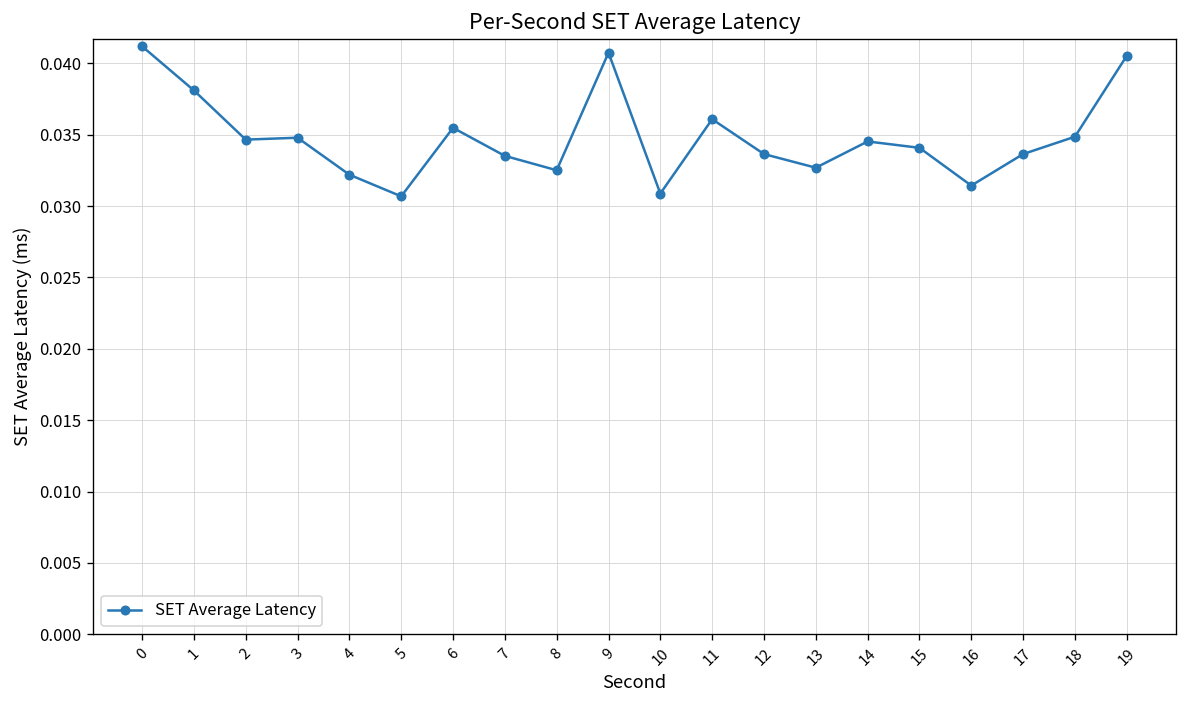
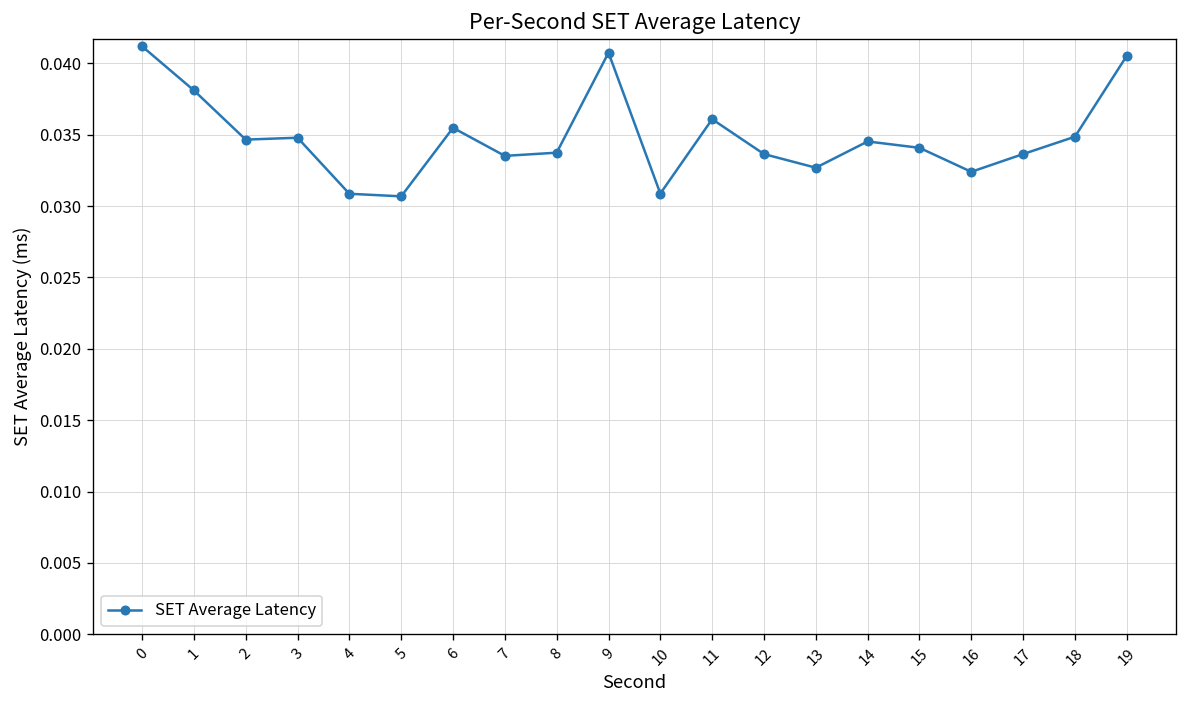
4: 0.0322 -> 0.0309
8: 0.0325 -> 0.0337
16: 0.0314 -> 0.0324
